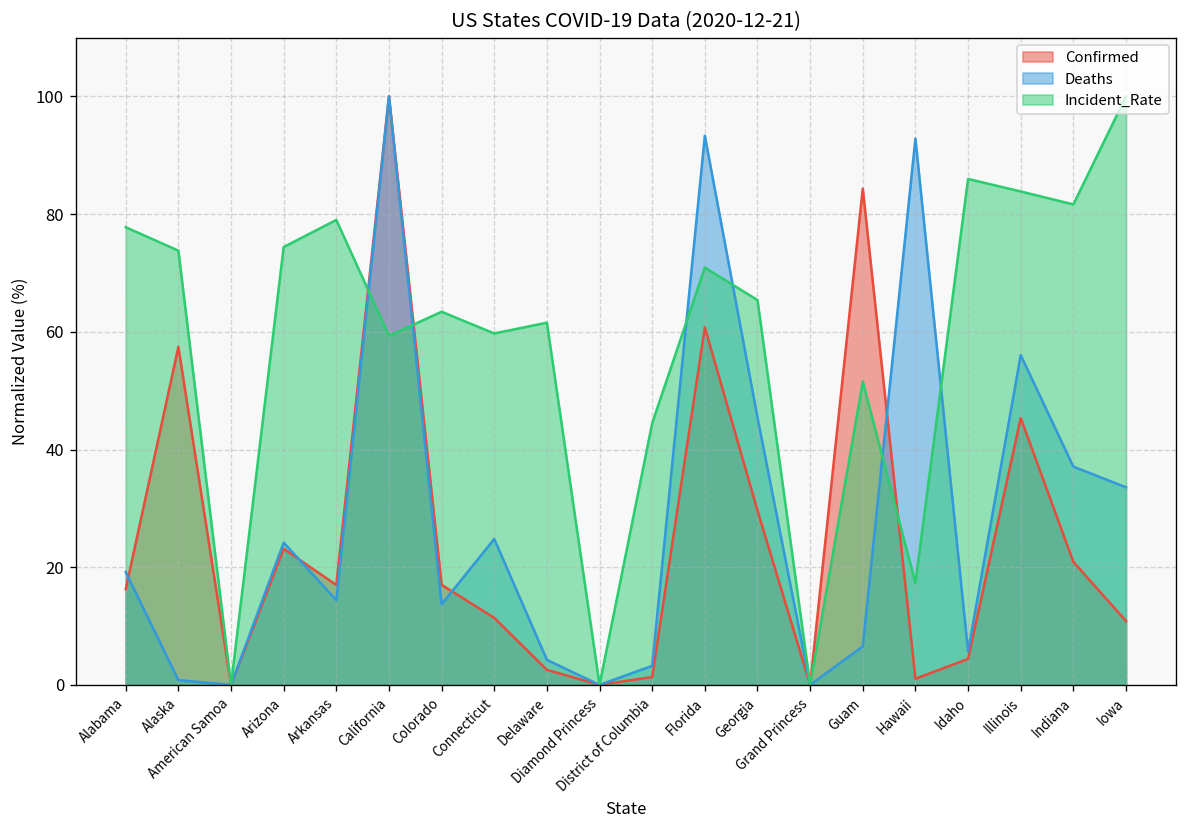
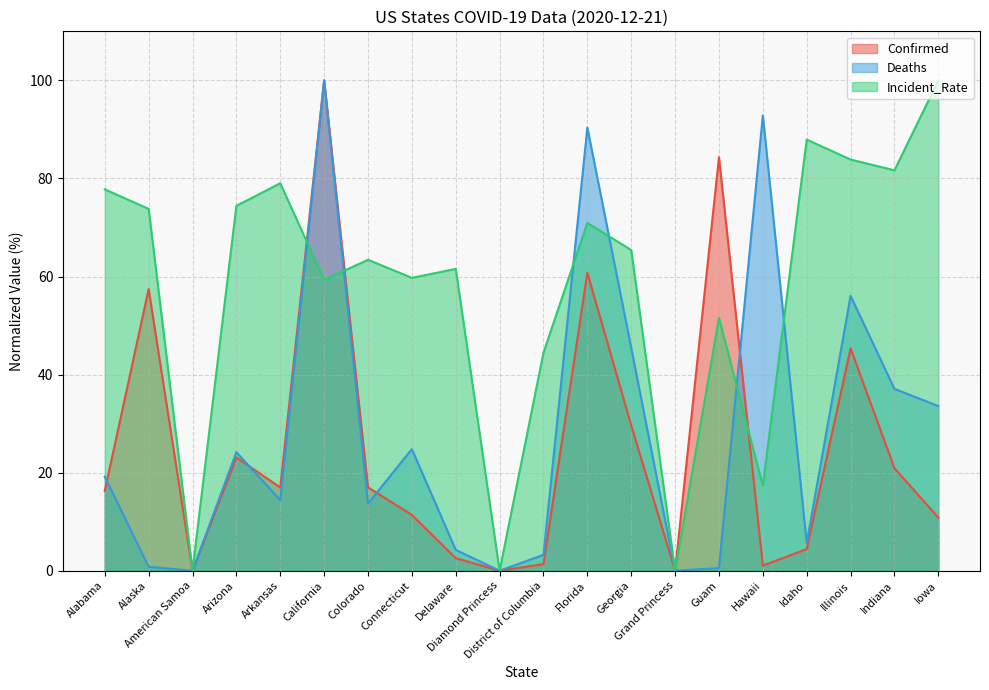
Deaths, Florida: 93 -> 90
Deaths, Guam: 7 -> 1
Incident_Rate, Idaho: 86 -> 88
